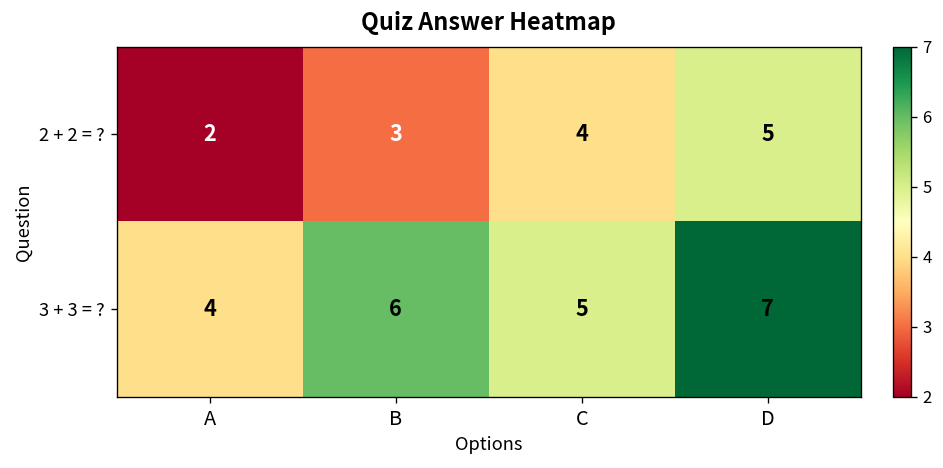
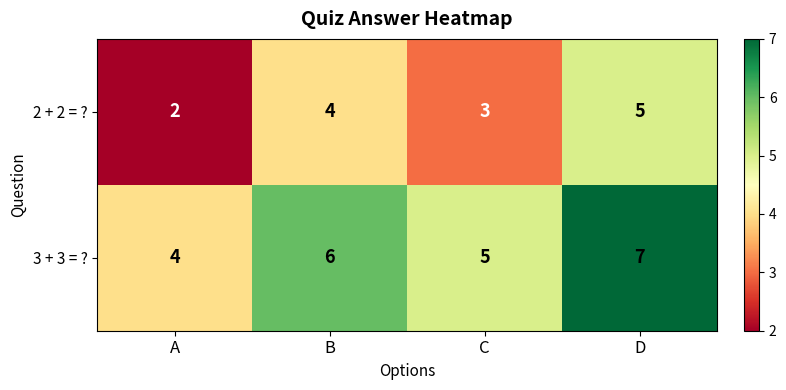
2 + 2 = ?, B: 3 -> 4
2 + 2 = ?, C: 4 -> 3
